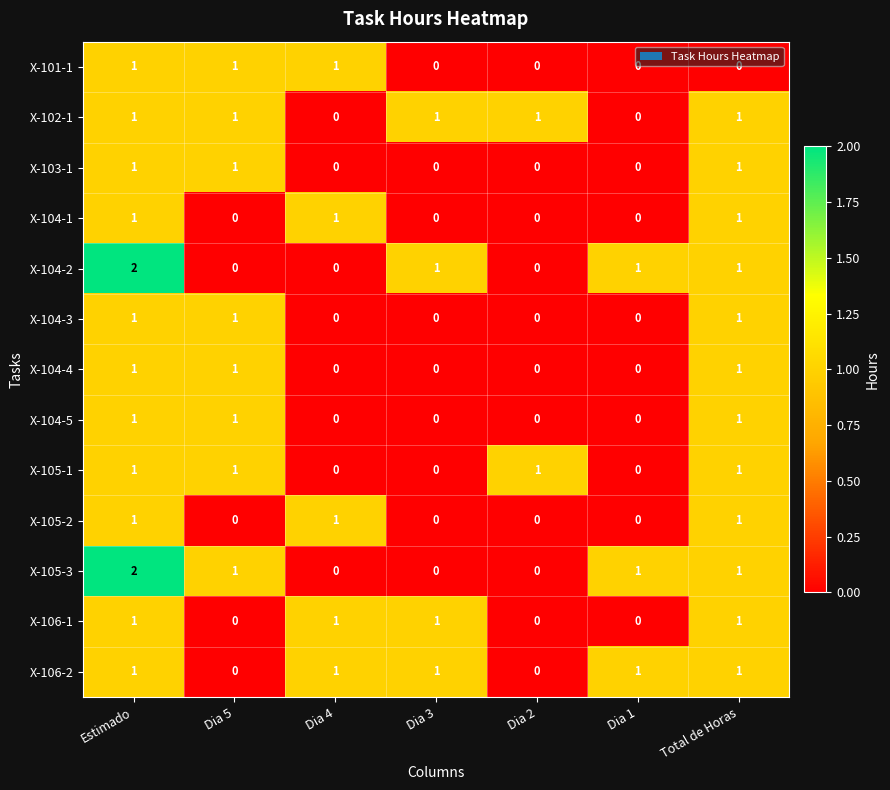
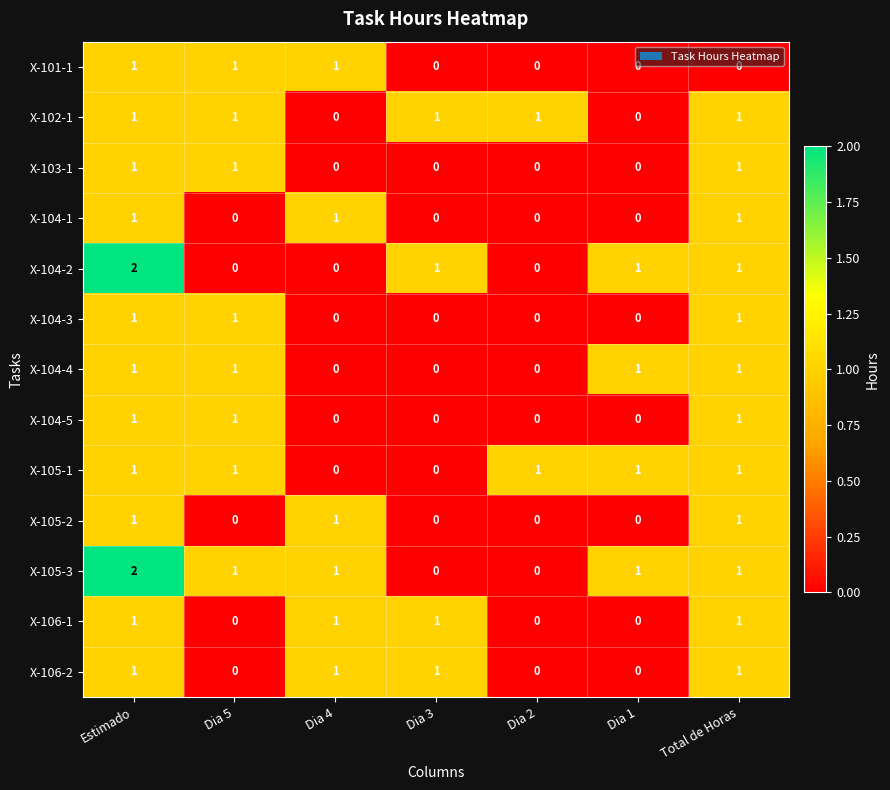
X-104-4, Dia 1: 0 -> 1
X-105-1, Dia 1: 0 -> 1
X-105-3, Dia 4: 0 -> 1
X-106-2, Dia 1: 1 -> 0
